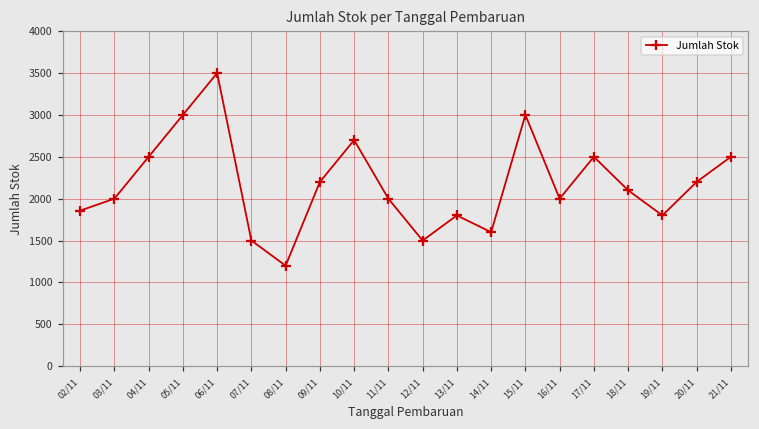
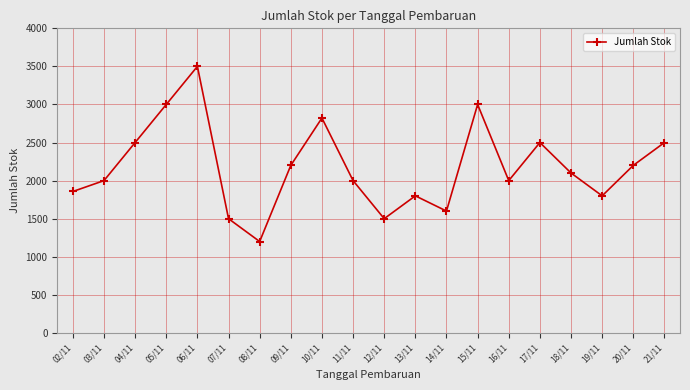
10/11: 2700 -> 2800
